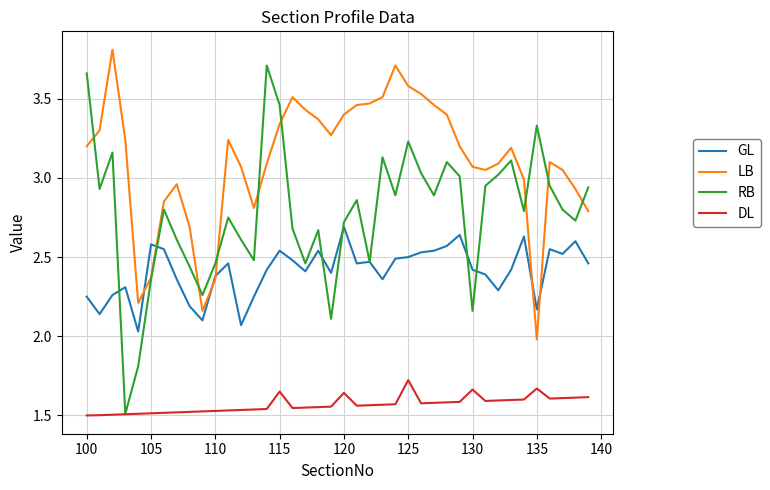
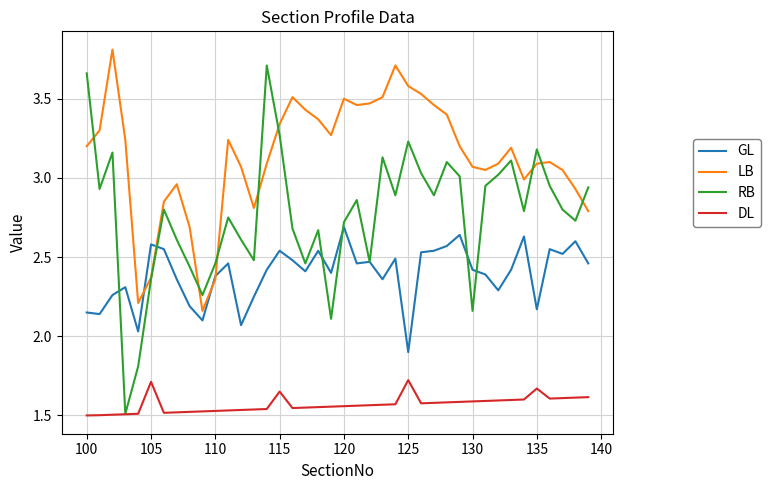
GL, 100: 2.25 -> 2.15
DL, 105: 1.51 -> 1.71
RB, 115: 3.46 -> 3.27
LB, 120: 3.4 -> 3.5
DL, 120: 1.64 -> 1.56
GL, 125: 2.5 -> 1.9
DL, 130: 1.66 -> 1.59
LB, 135: 1.98 -> 3.09
RB, 135: 3.33 -> 3.18
